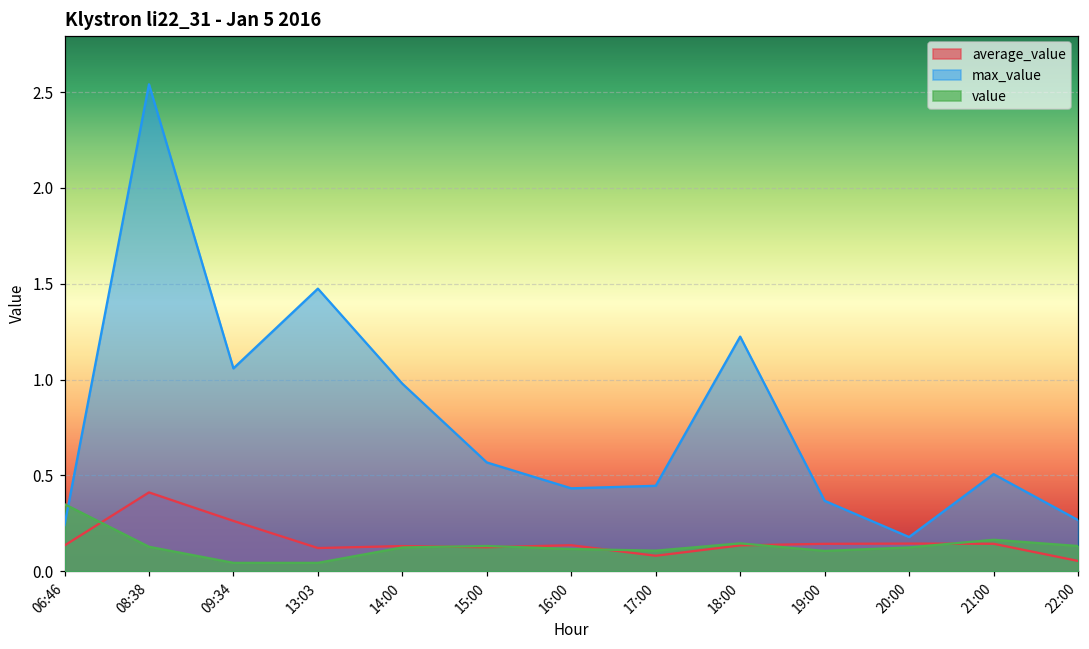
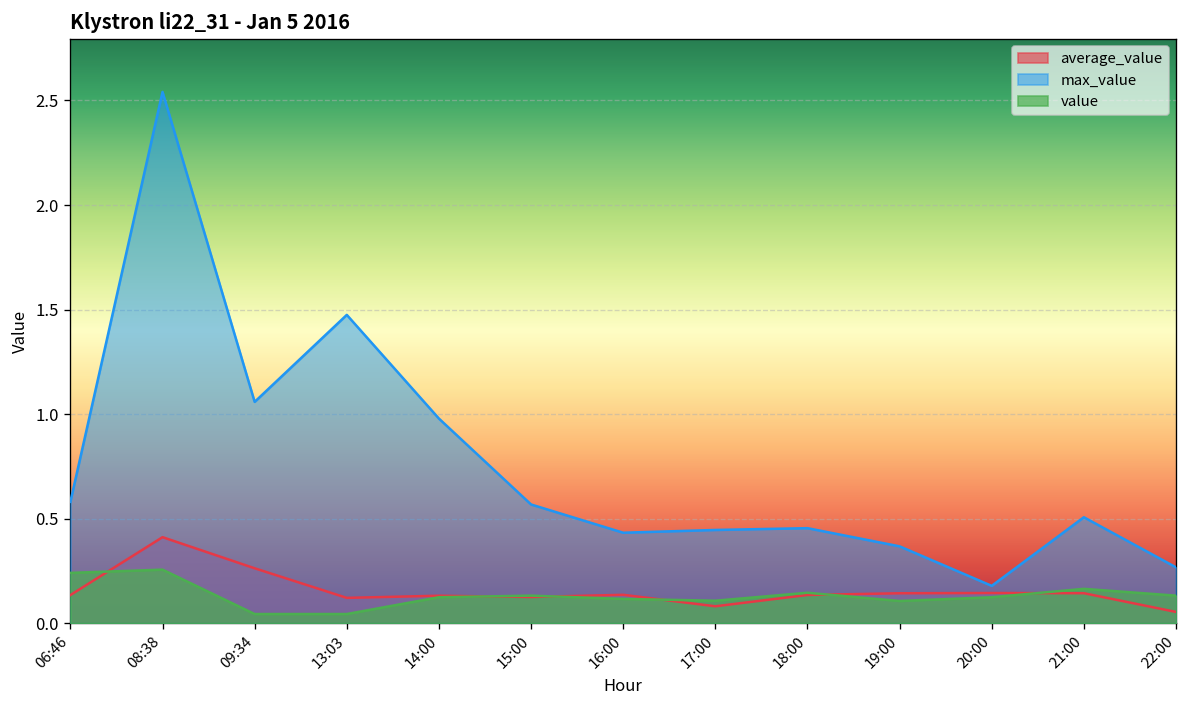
max_value, 06:46: 0.24 -> 0.58
value, 06:46: 0.35 -> 0.24
value, 08:38: 0.13 -> 0.26
max_value, 18:00: 1.22 -> 0.45
